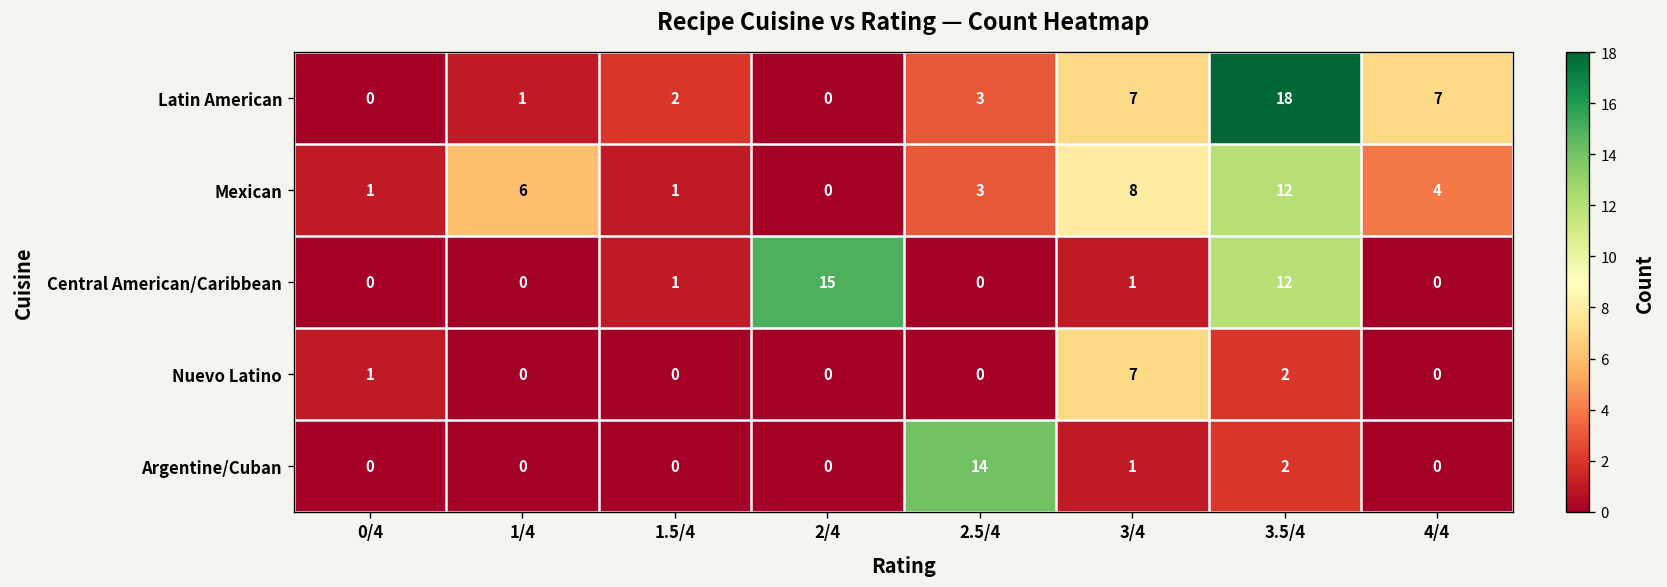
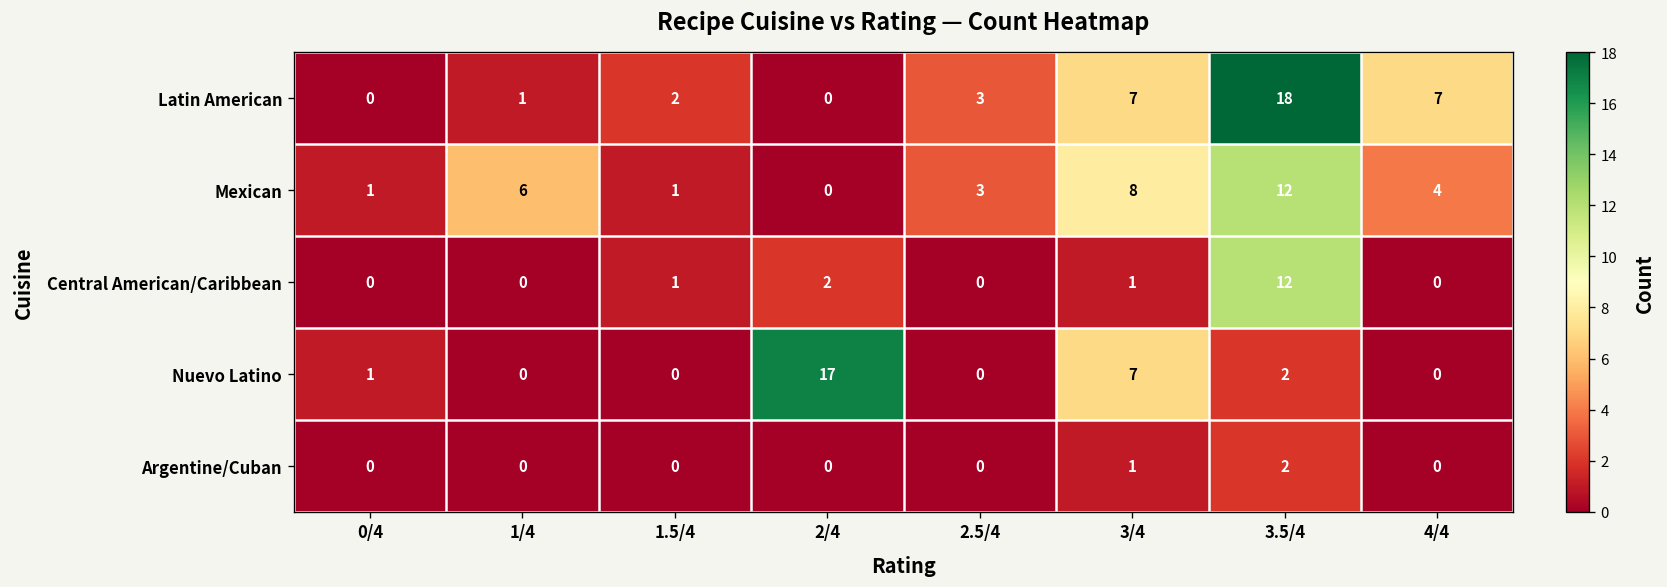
Central American/Caribbean, 2/4: 15 -> 2
Nuevo Latino, 2/4: 0 -> 17
Argentine/Cuban, 2.5/4: 14 -> 0
